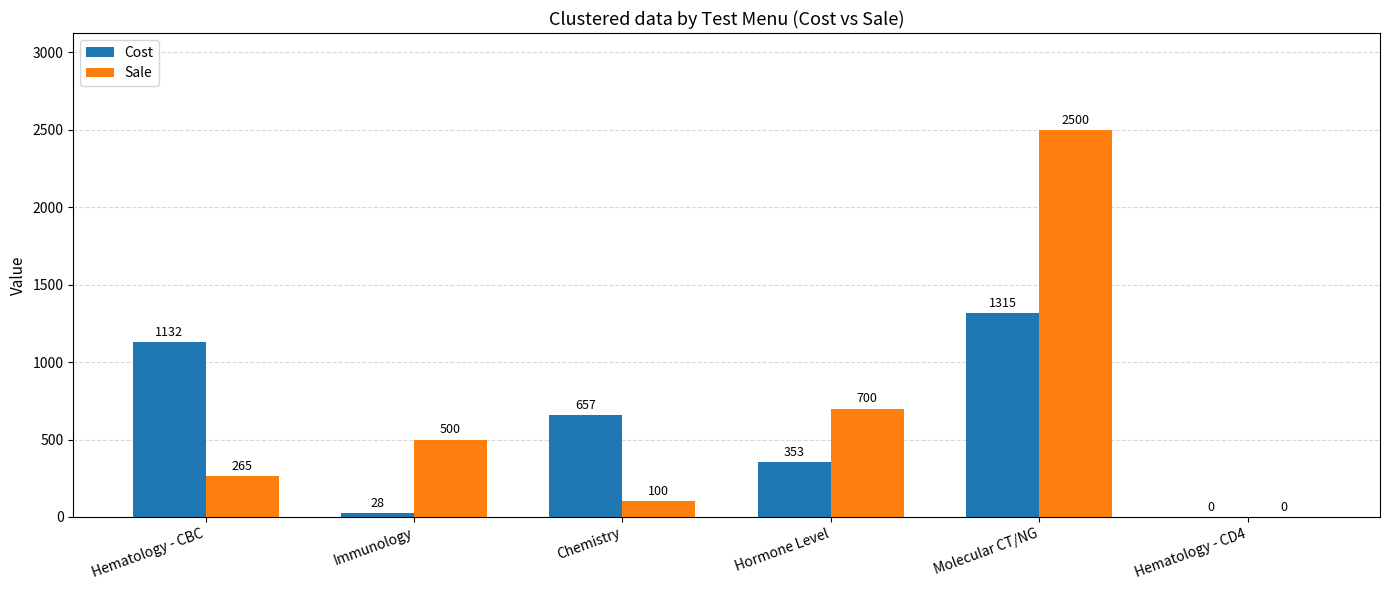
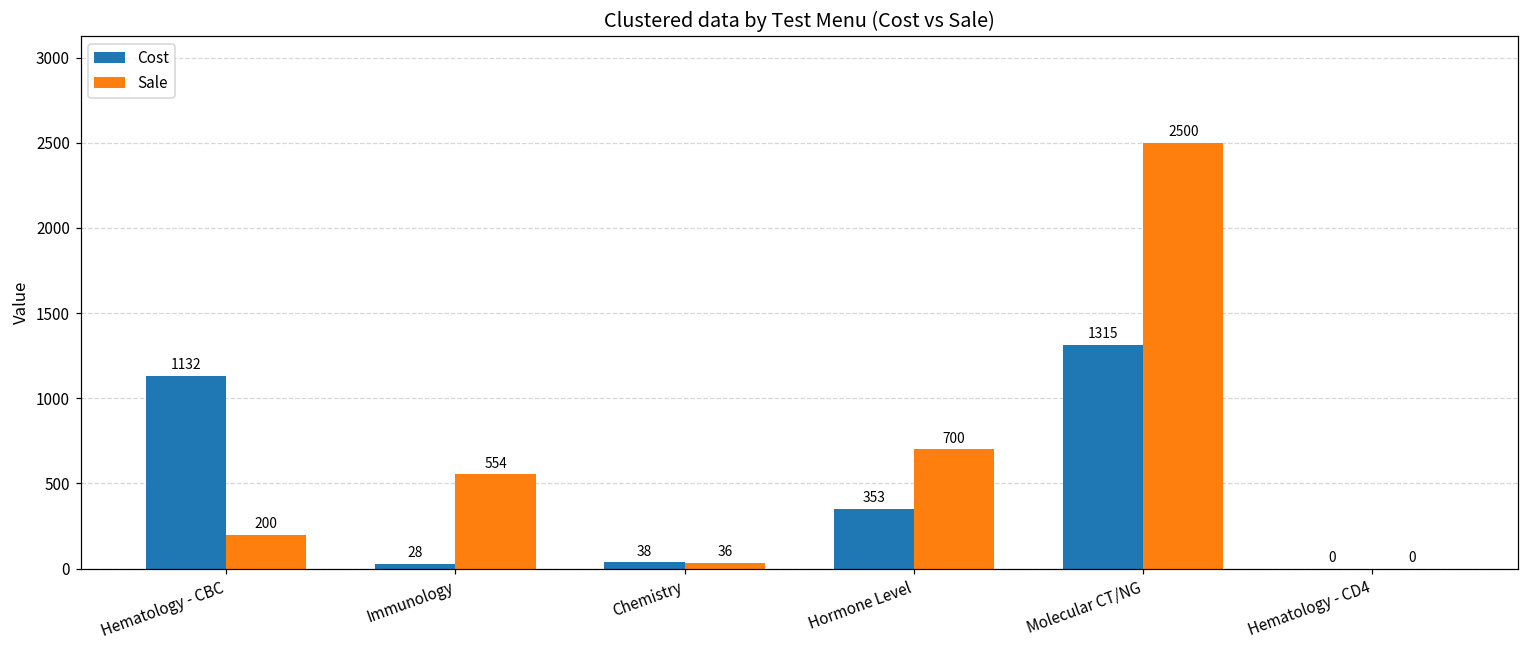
Sale, Hematology - CBC: 265 -> 200
Sale, Immunology: 500 -> 554
Cost, Chemistry: 657 -> 38
Sale, Chemistry: 100 -> 36
